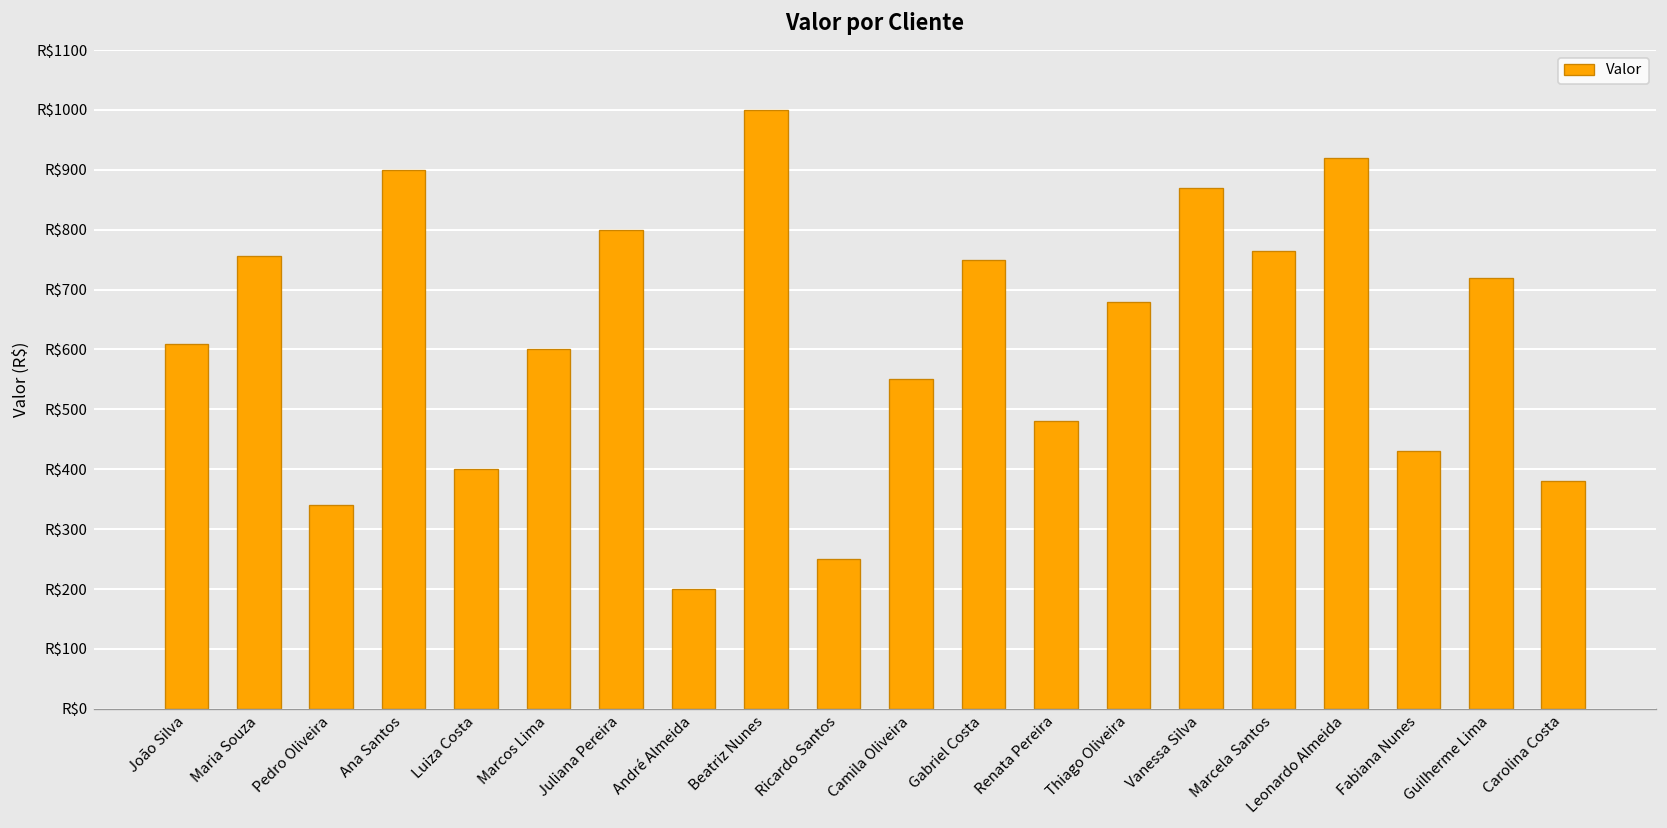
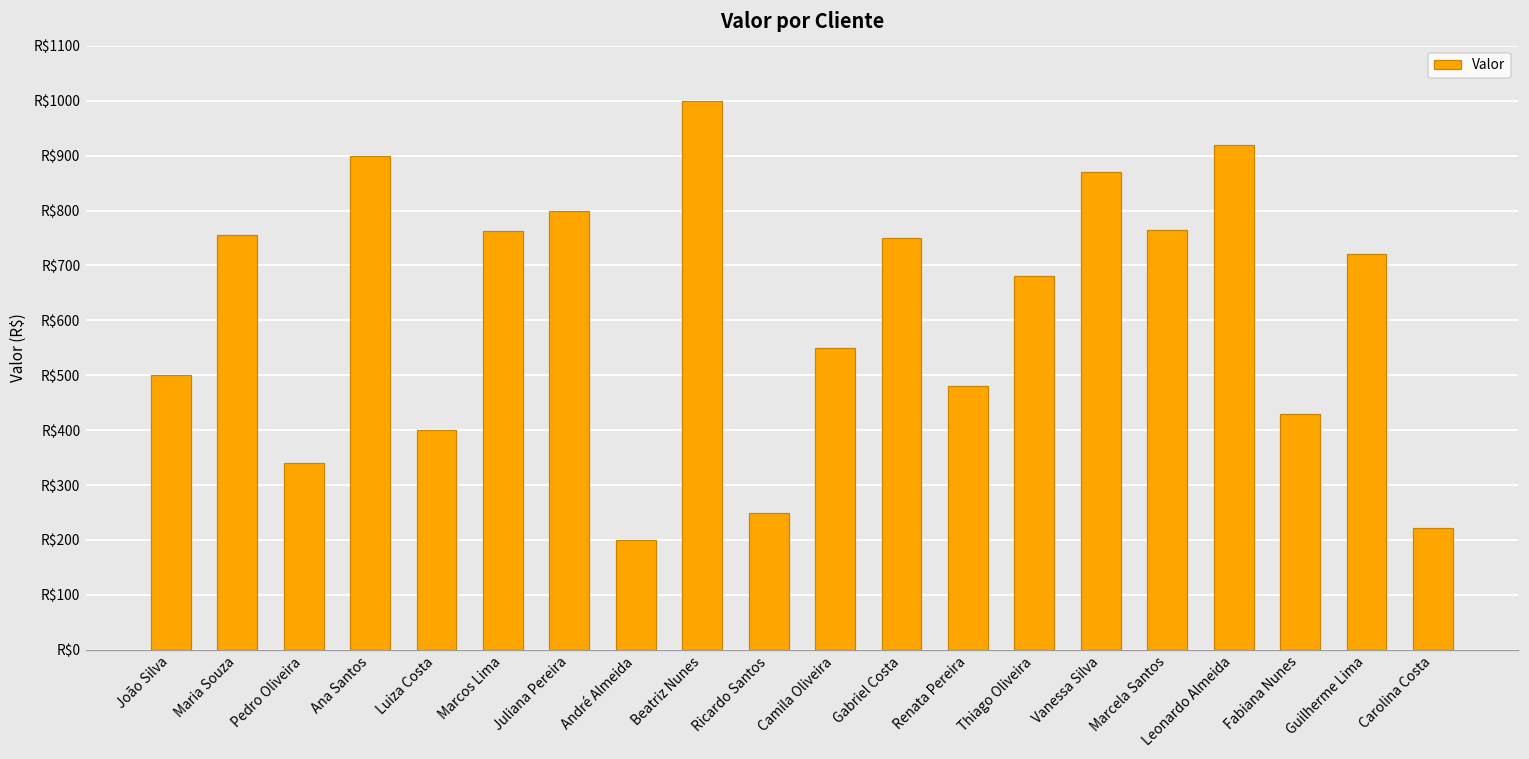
João Silva: R$610 -> R$500
Marcos Lima: R$600 -> R$760
Carolina Costa: R$380 -> R$220
